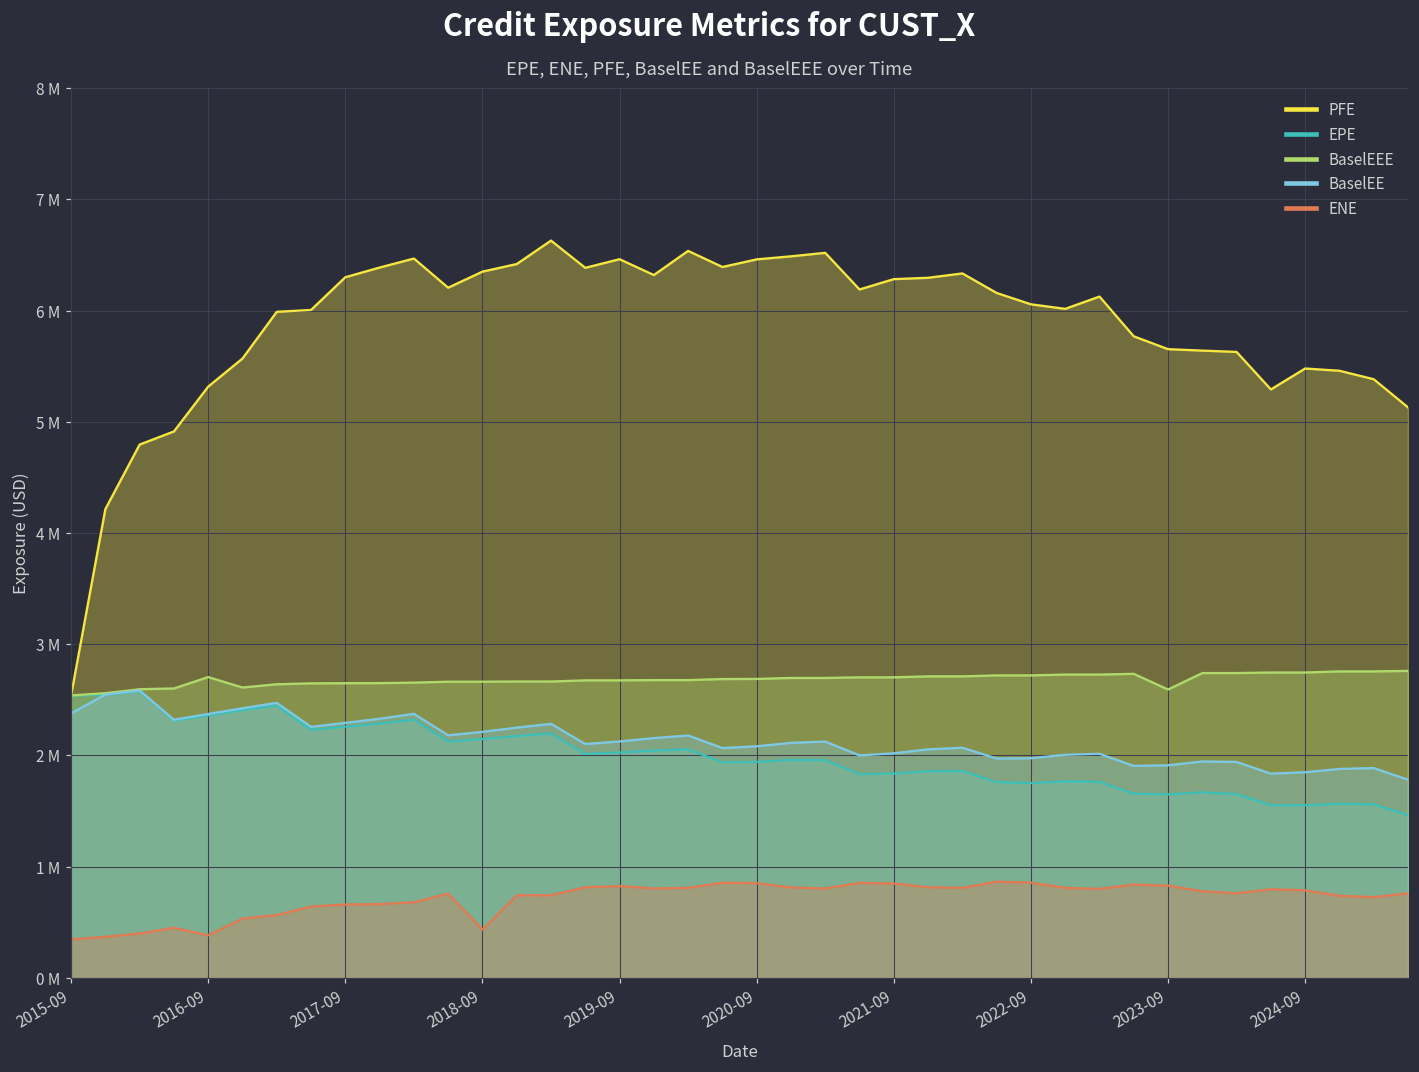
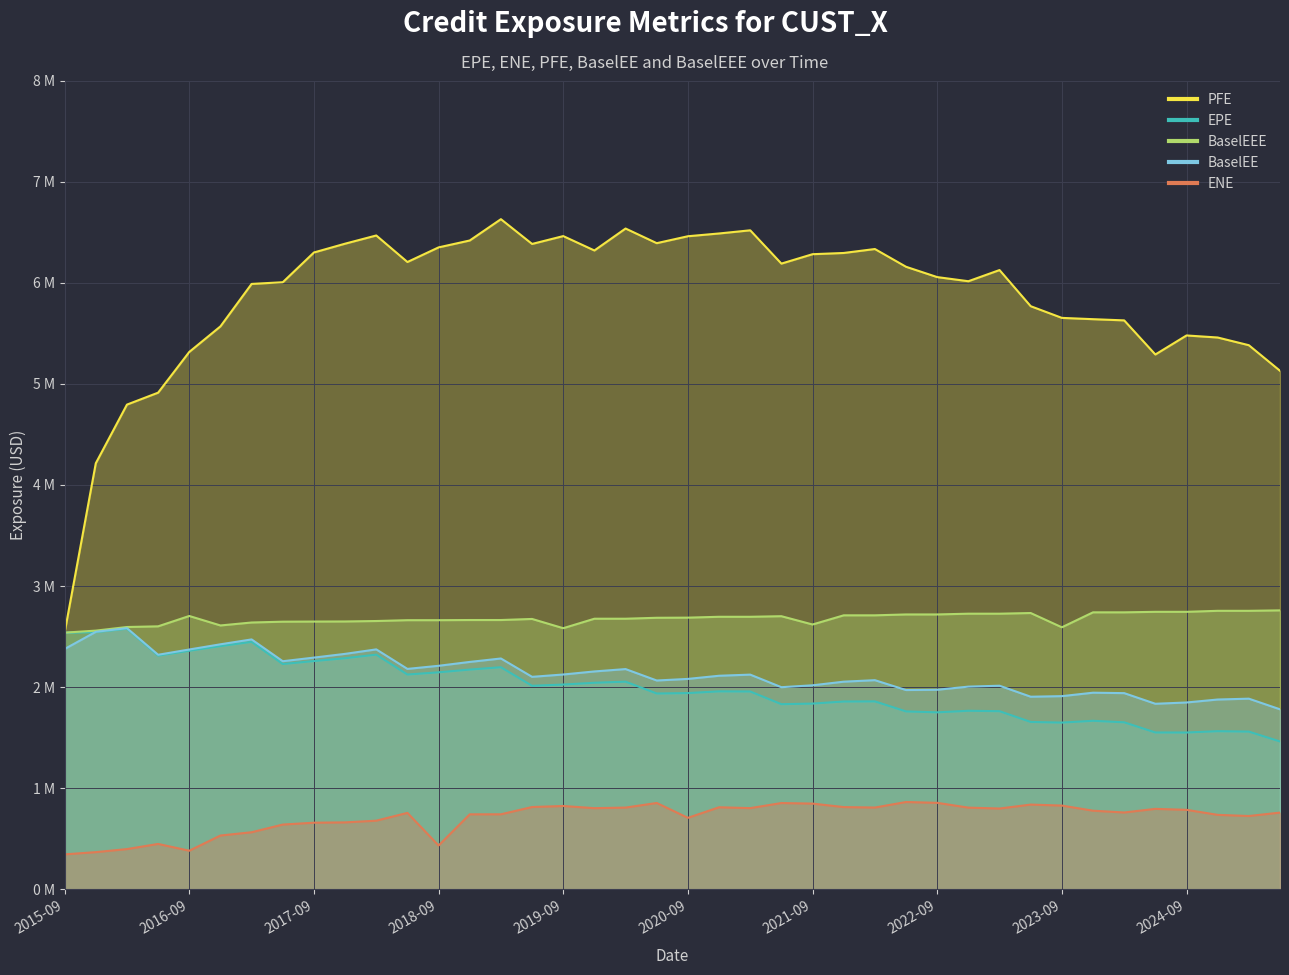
BaselEEE, 2019-09: 2670000 -> 2580000
ENE, 2020-09: 850000 -> 710000
BaselEEE, 2021-09: 2700000 -> 2620000
